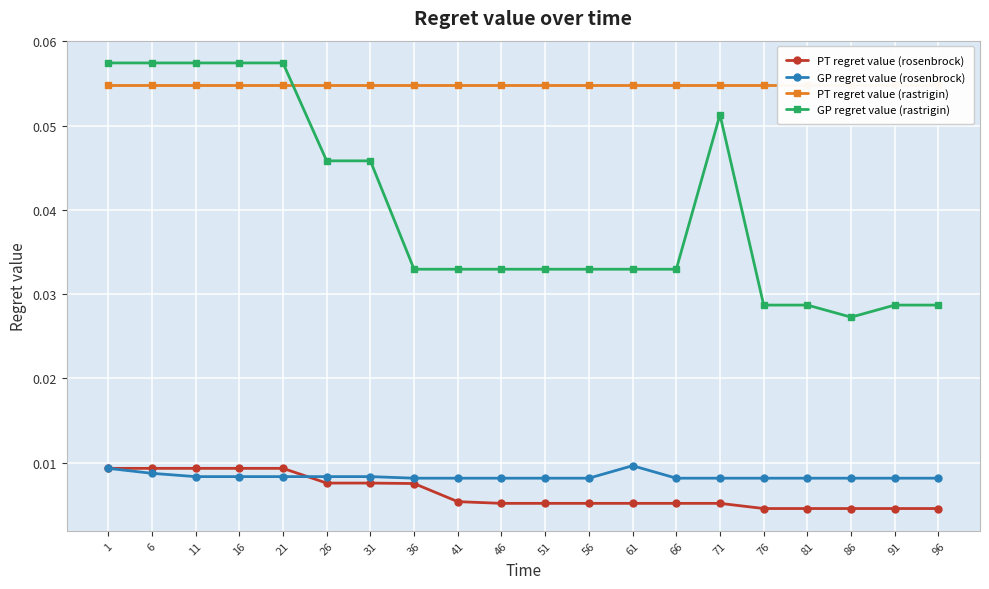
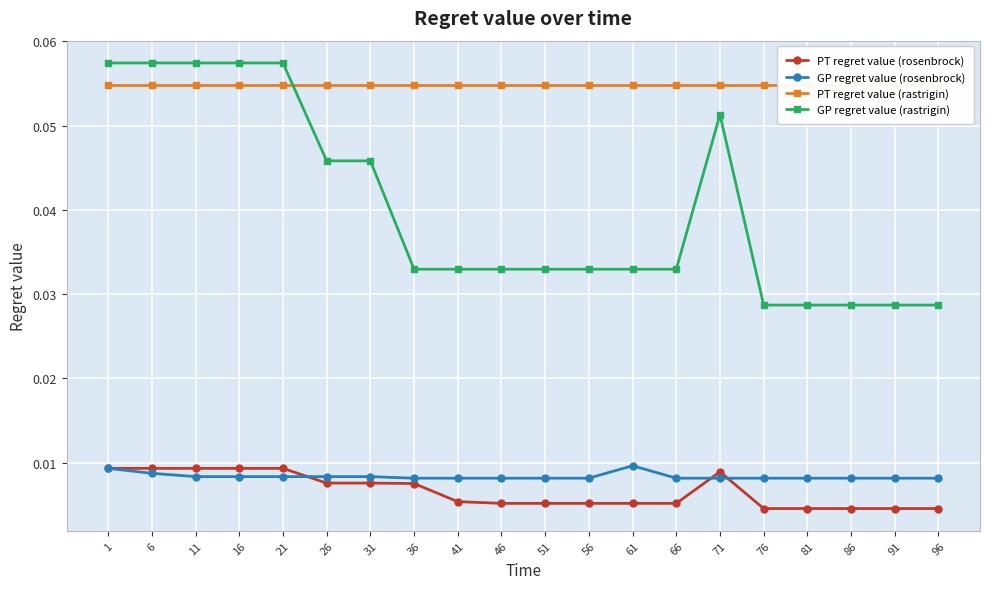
PT regret value (rosenbrock), 71: 0.005 -> 0.009
GP regret value (rastrigin), 86: 0.027 -> 0.029
